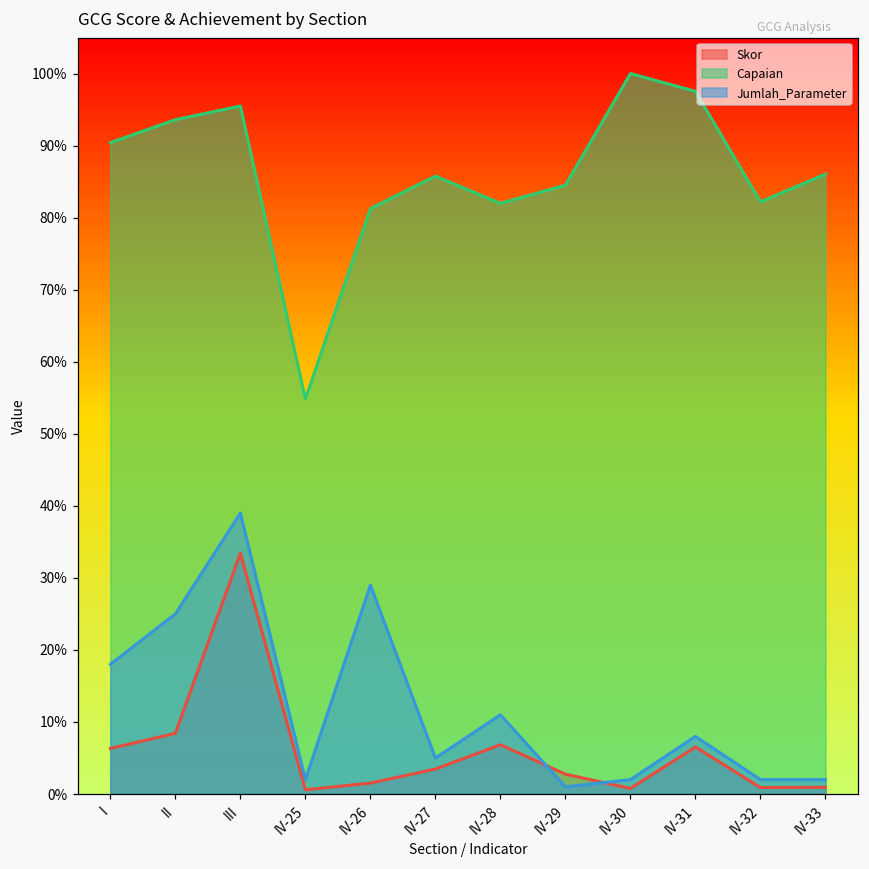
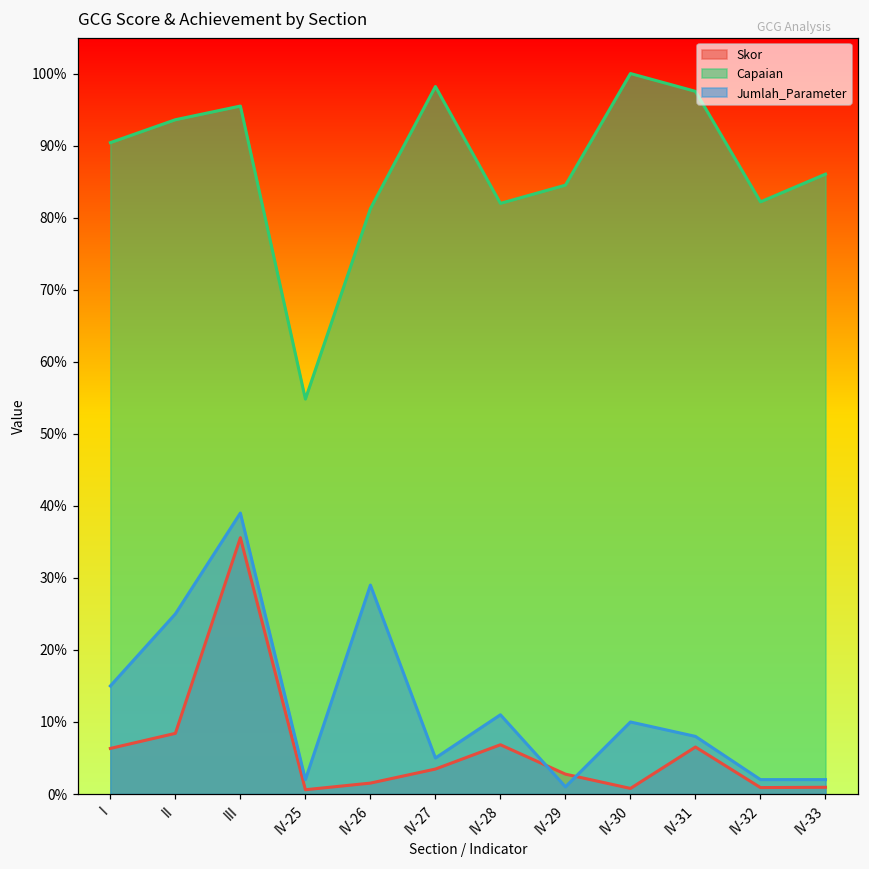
Jumlah_Parameter, I: 18% -> 15%
Skor, III: 33% -> 36%
Capaian, IV-27: 86% -> 98%
Jumlah_Parameter, IV-30: 2% -> 10%
